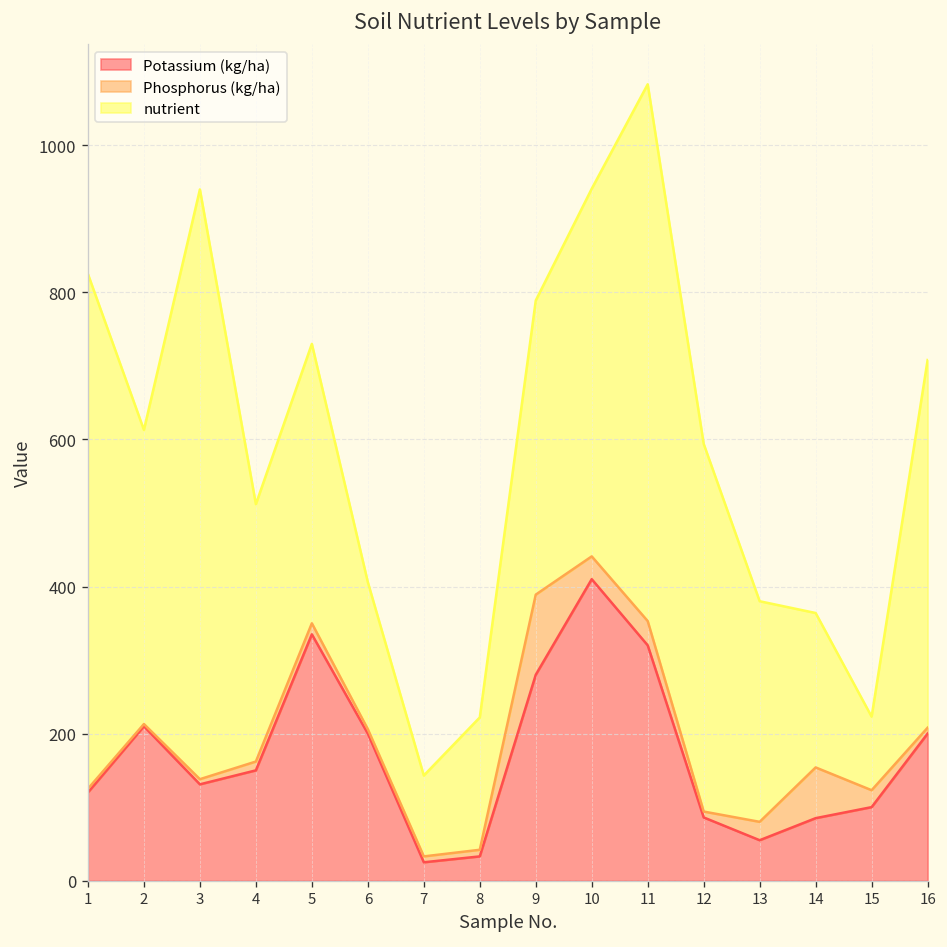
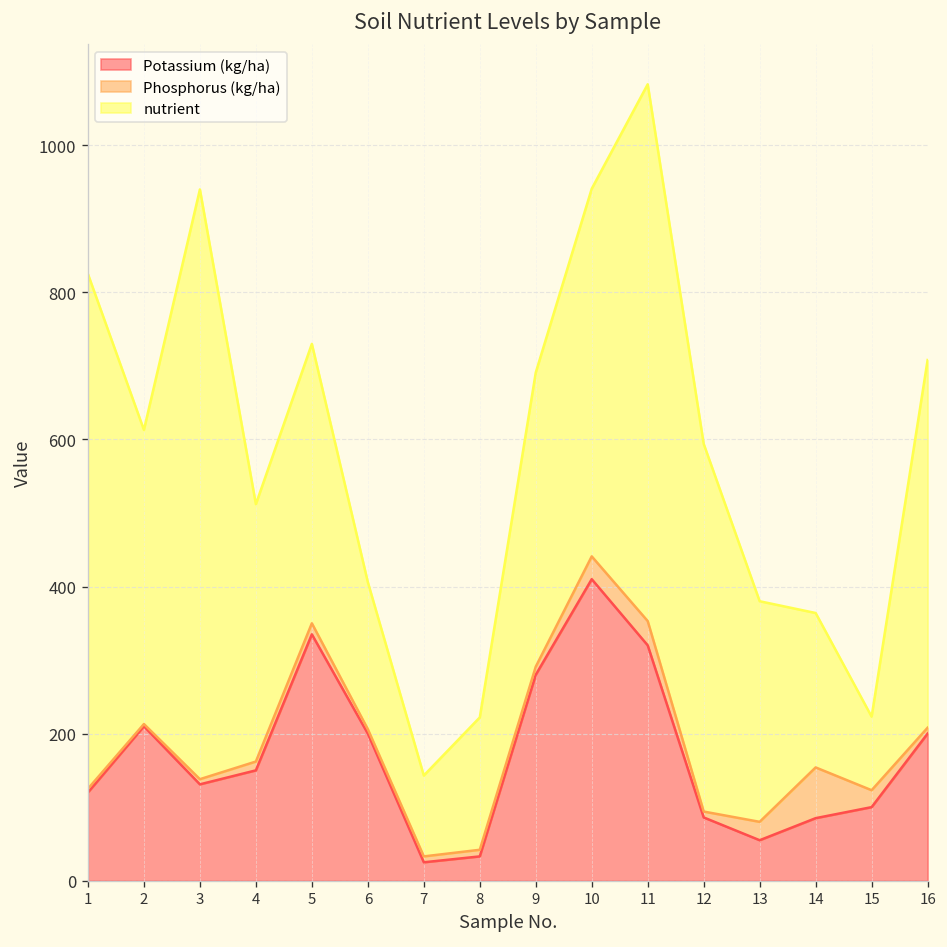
Phosphorus (kg/ha), 9: 110 -> 10
